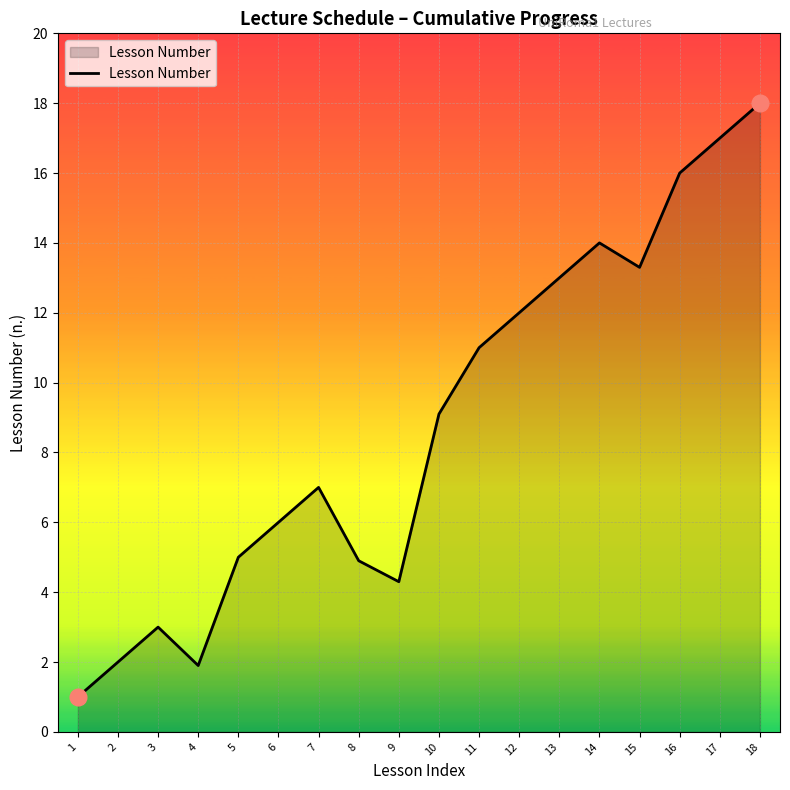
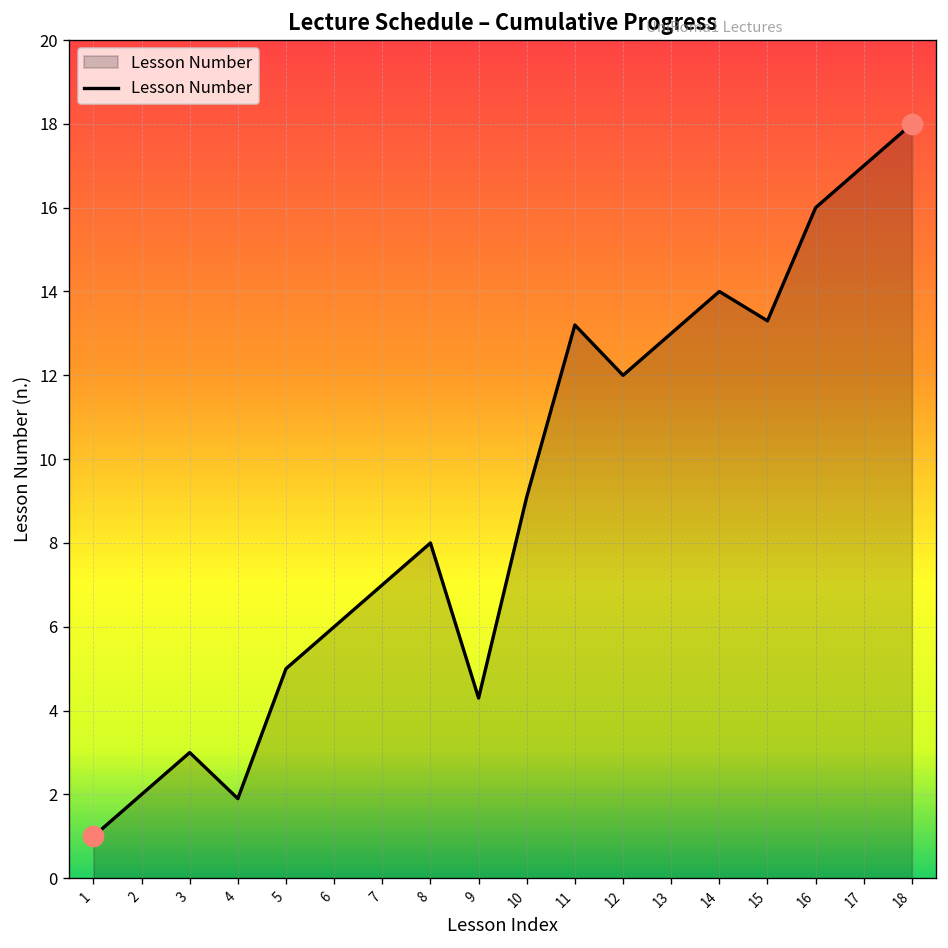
Lesson Number, 8: 4.9 -> 8.0
Lesson Number, 11: 11.0 -> 13.2
